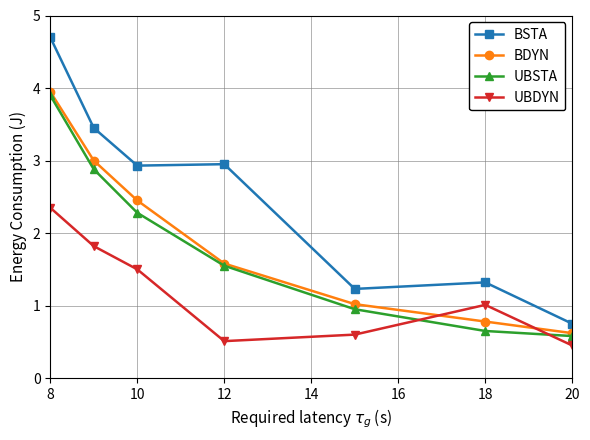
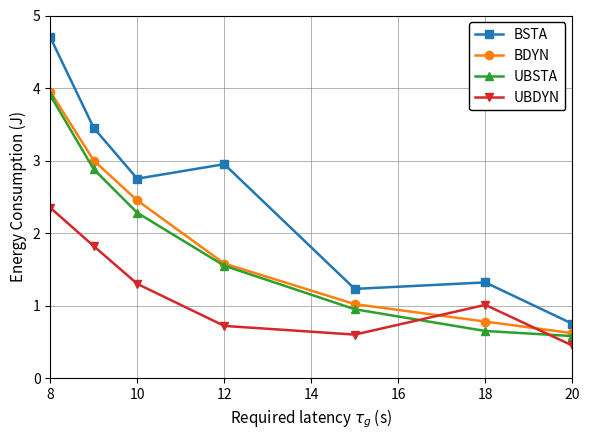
BSTA, 10: 2.9 -> 2.8
UBDYN, 10: 1.5 -> 1.3
UBDYN, 12: 0.5 -> 0.7
